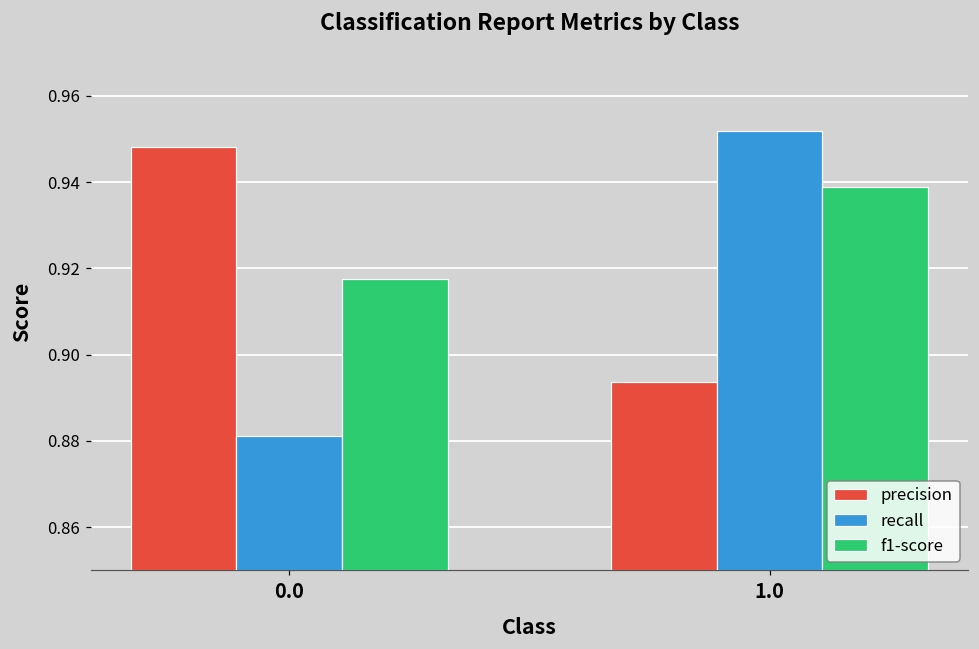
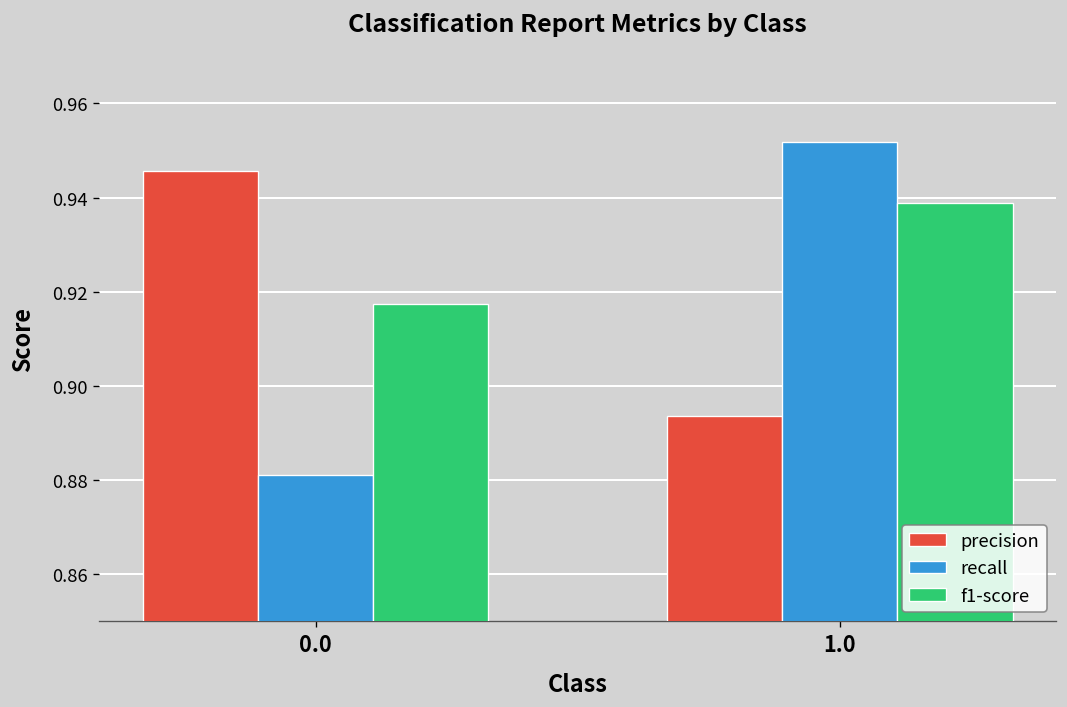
precision, 0.0: 0.948 -> 0.946
